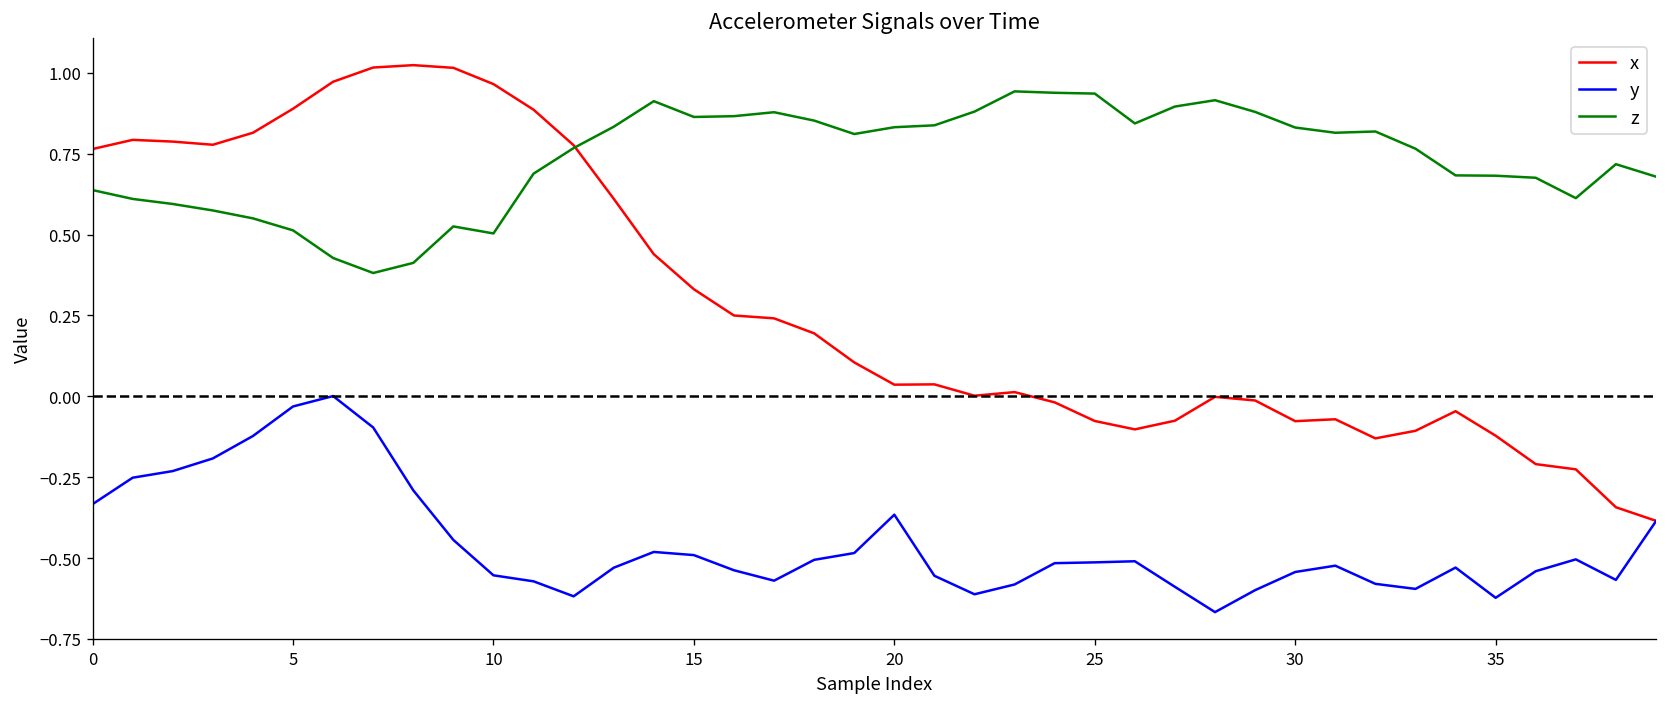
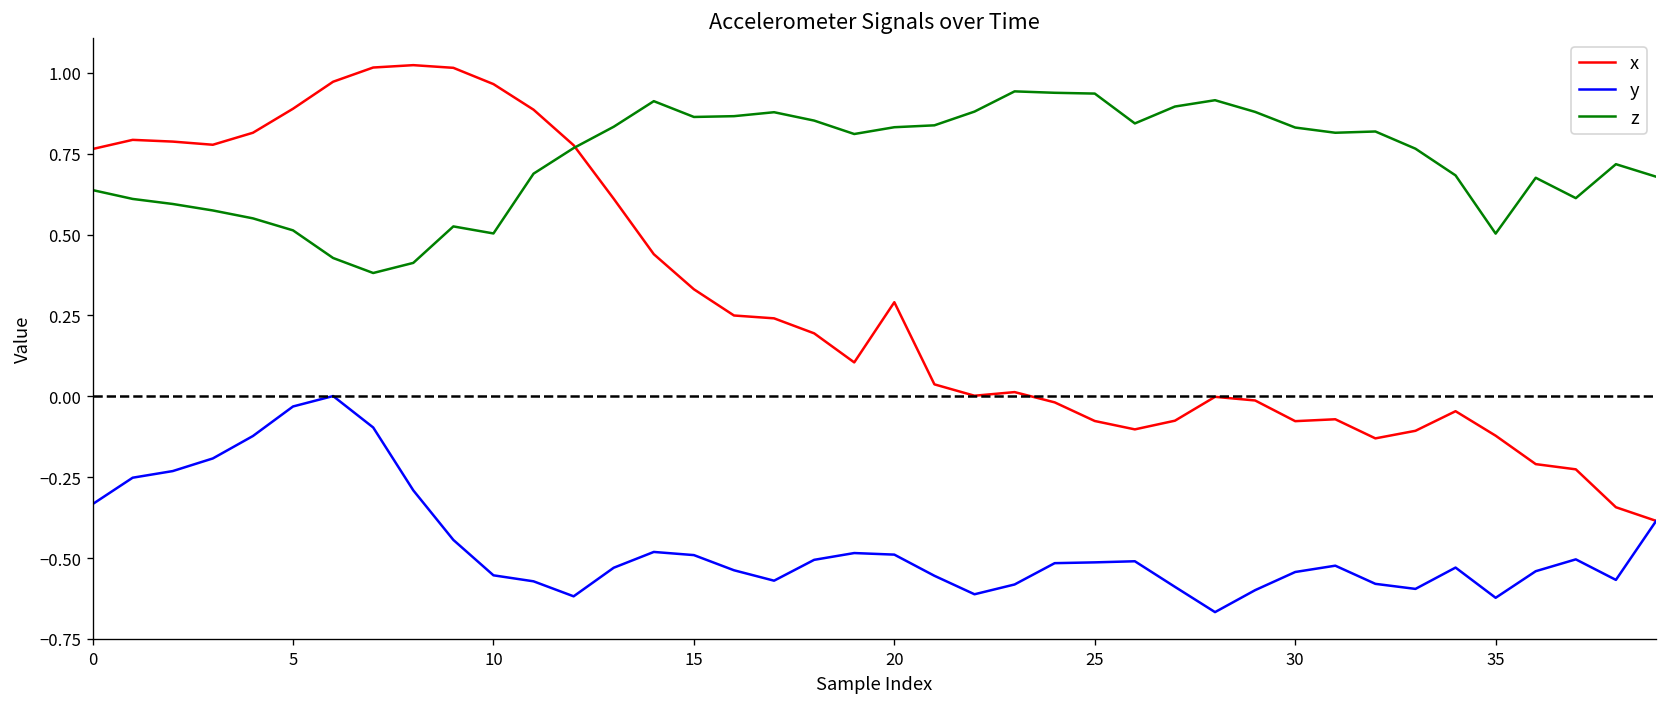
x, 20: 0.04 -> 0.29
y, 20: -0.37 -> -0.49
z, 35: 0.68 -> 0.50
